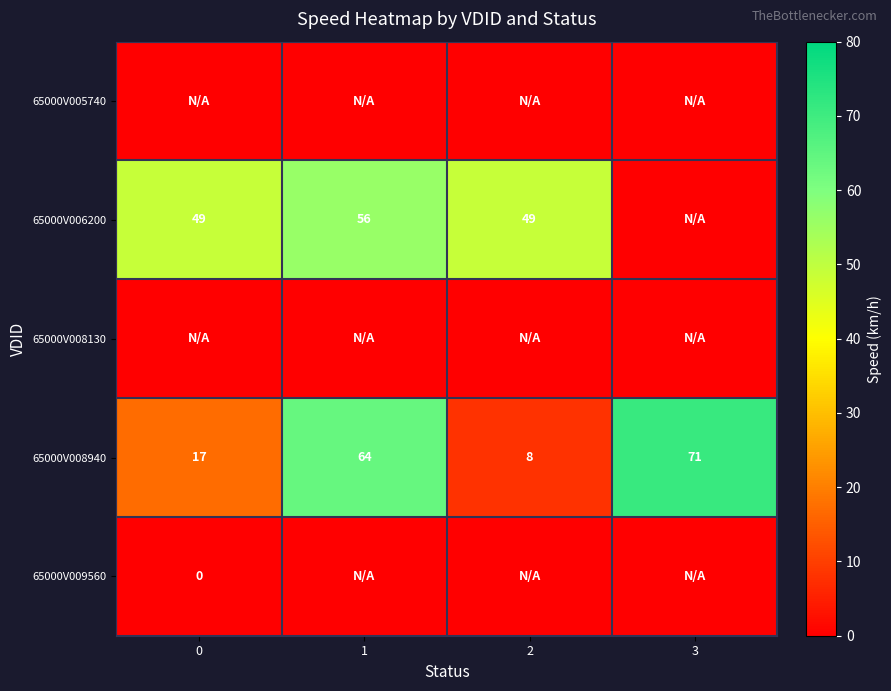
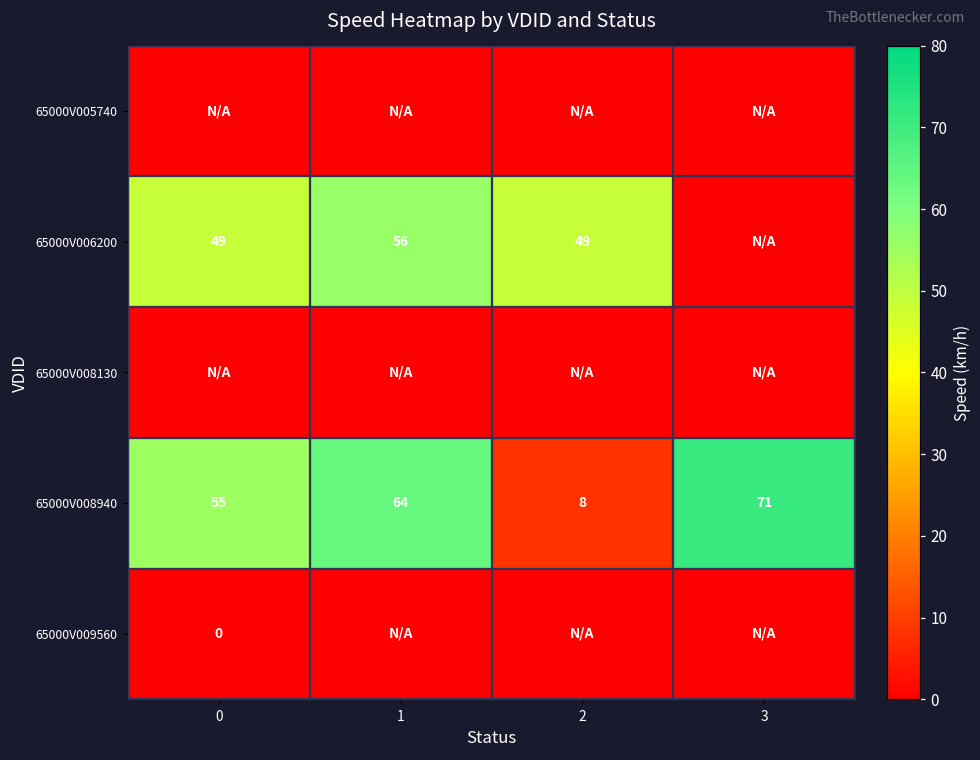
65000V008940, 0: 17 -> 55
